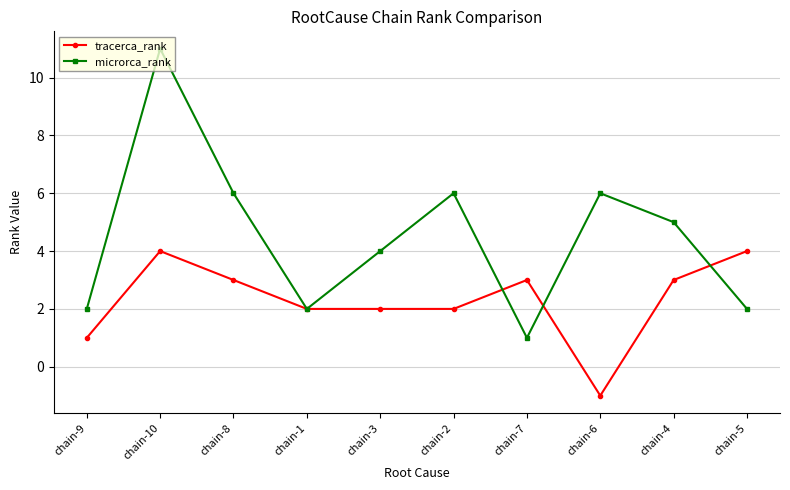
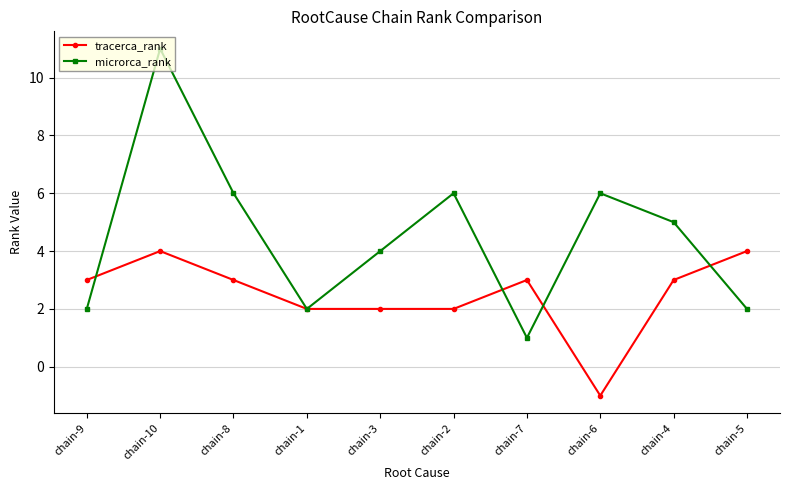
tracerca_rank, chain-9: 1 -> 3
